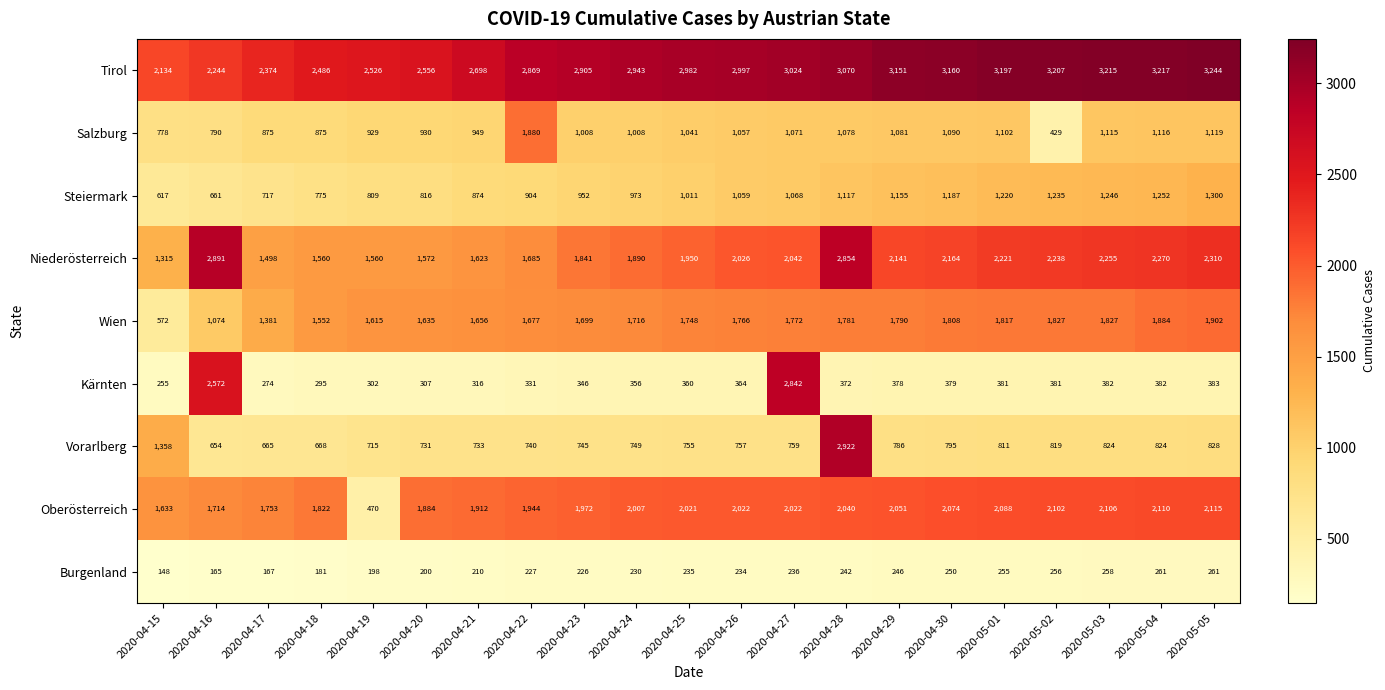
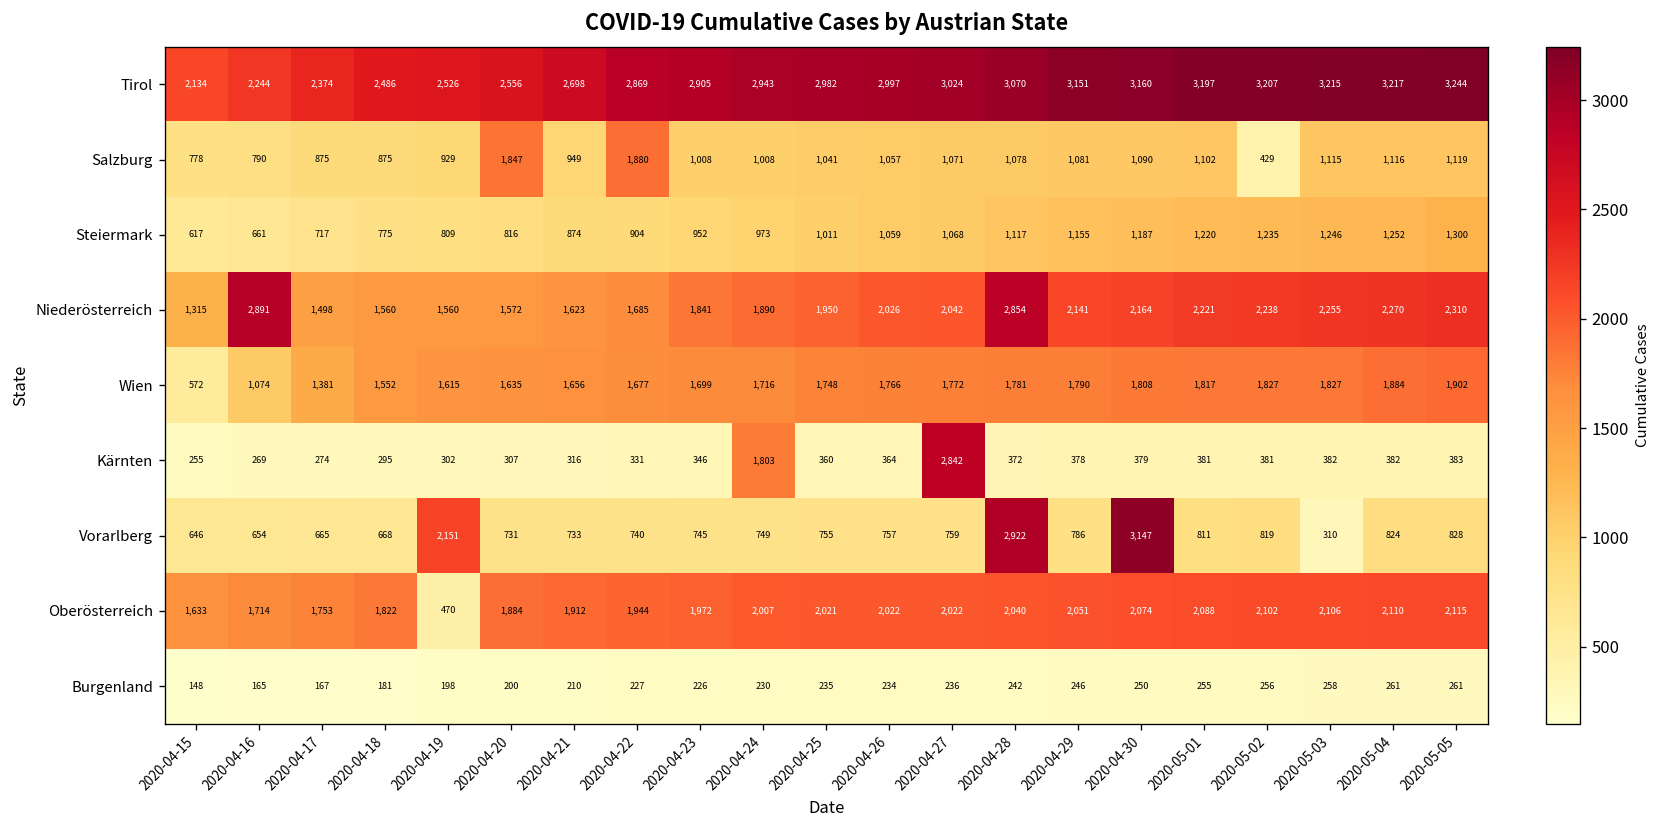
Salzburg, 2020-04-20: 930 -> 1,847
Kärnten, 2020-04-16: 2,572 -> 269
Kärnten, 2020-04-24: 356 -> 1,803
Vorarlberg, 2020-04-15: 1,358 -> 646
Vorarlberg, 2020-04-19: 715 -> 2,151
Vorarlberg, 2020-04-30: 795 -> 3,147
Vorarlberg, 2020-05-03: 824 -> 310
